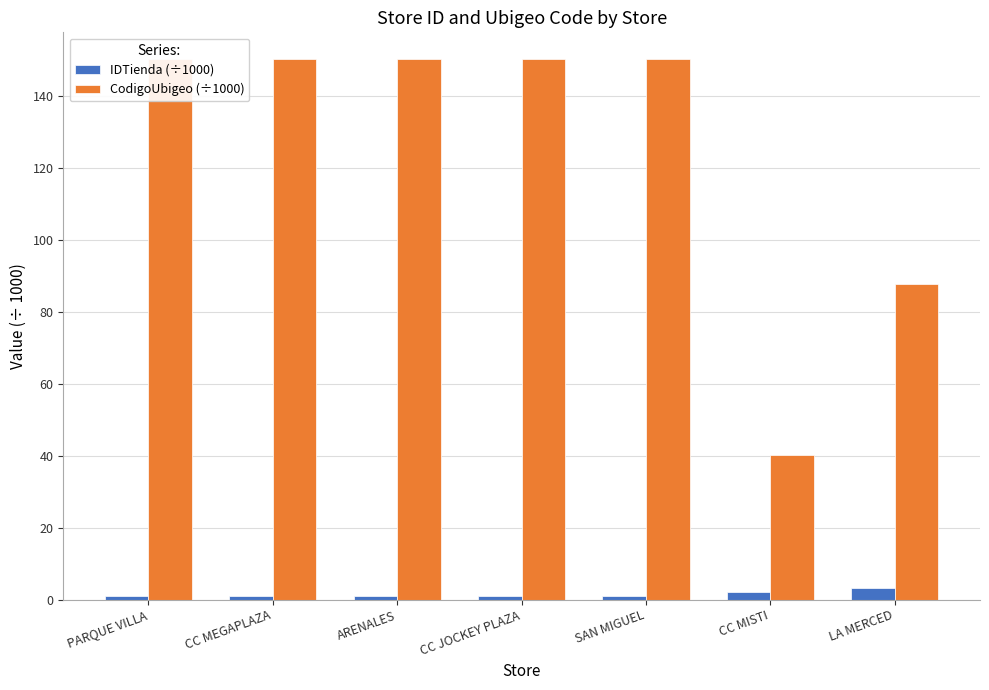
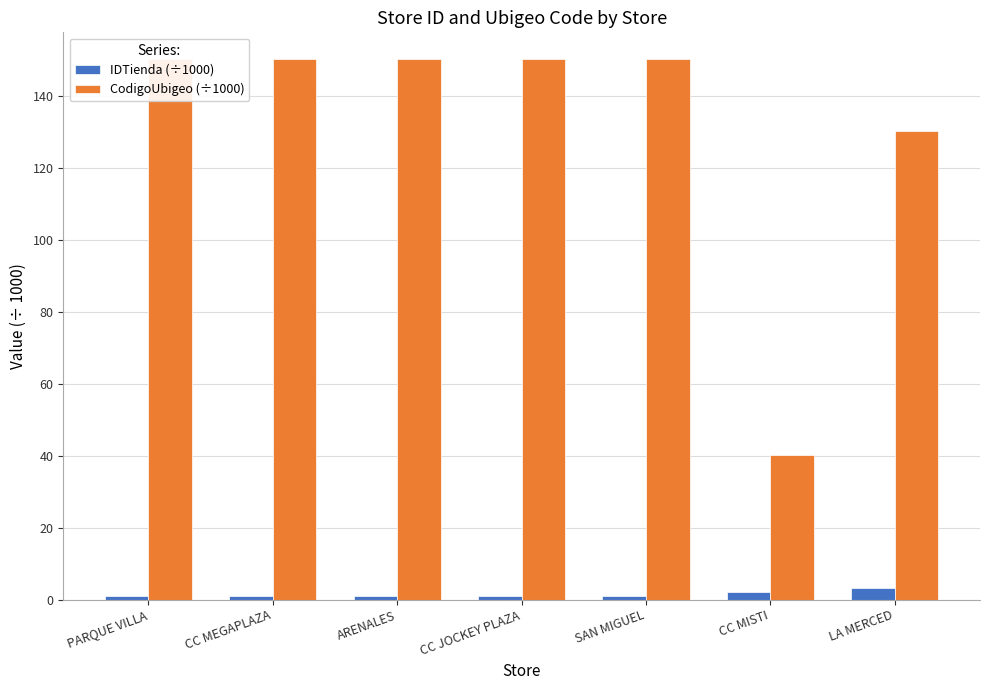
CodigoUbigeo (÷1000), LA MERCED: 88 -> 130
